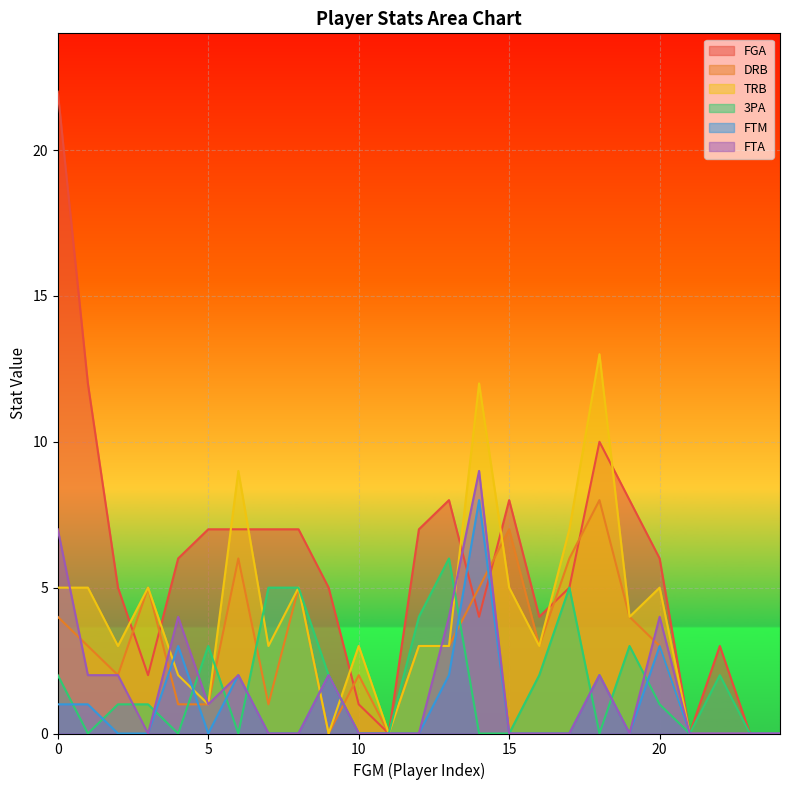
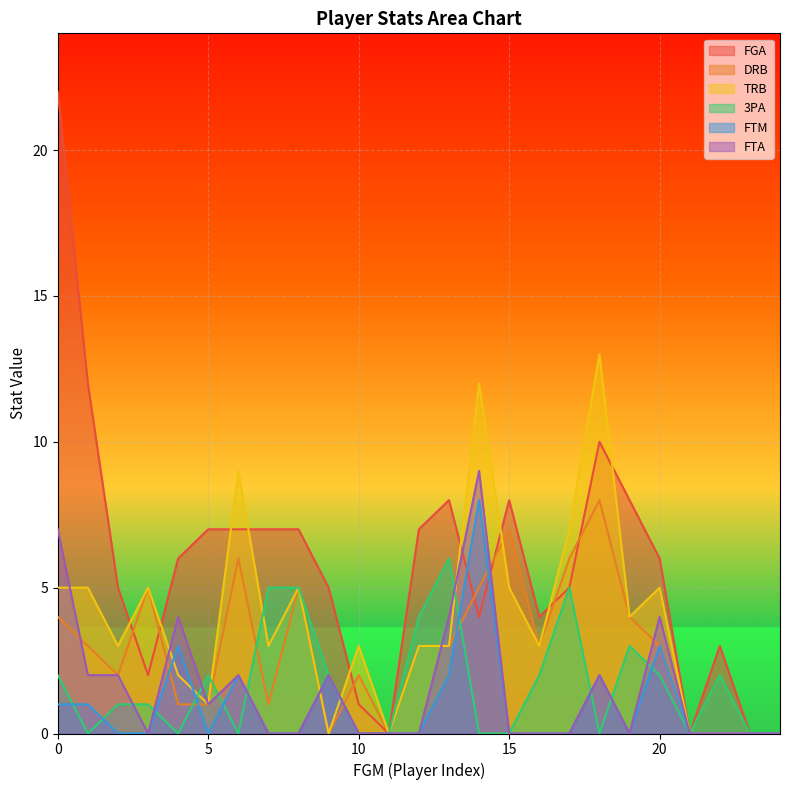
3PA, 5: 3 -> 2
3PA, 20: 1 -> 2
